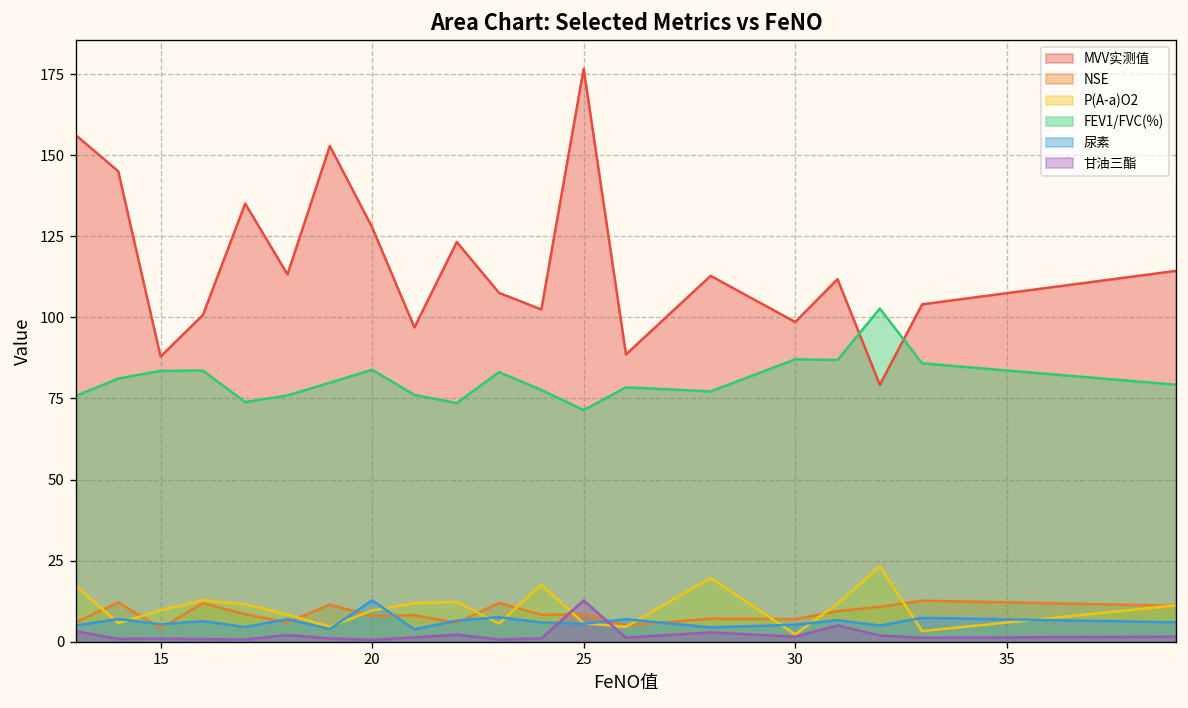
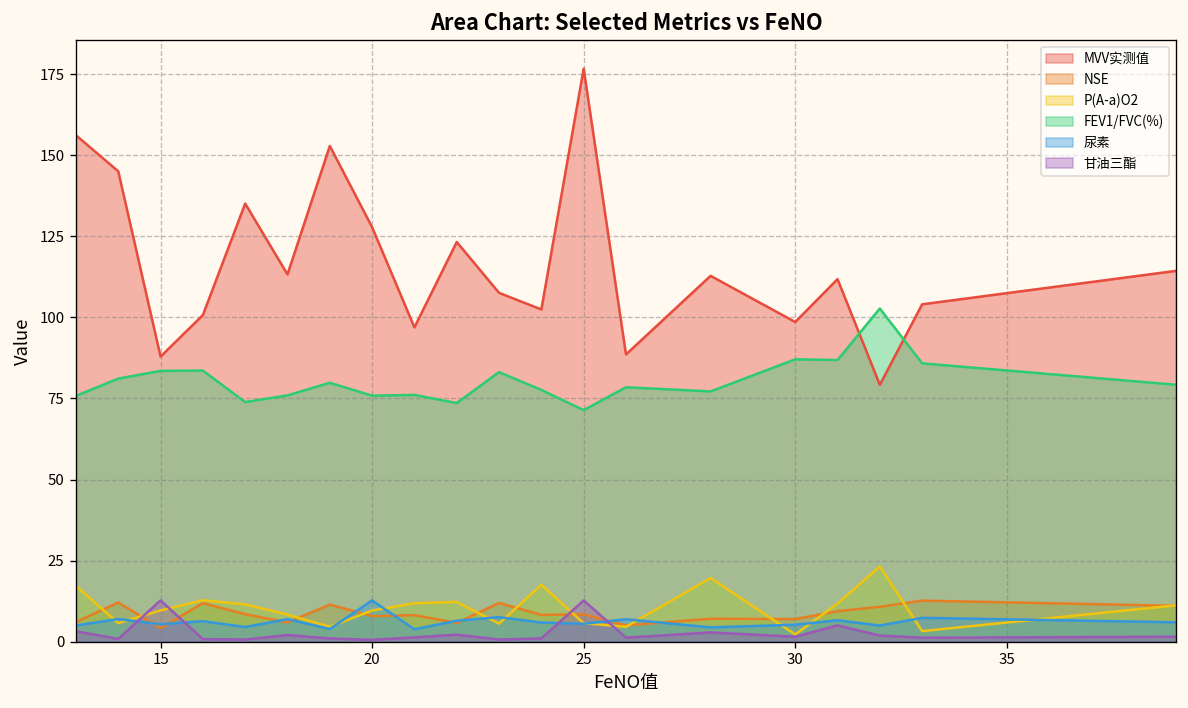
甘油三酯, 15: 1 -> 13
FEV1/FVC(%), 20: 84 -> 76
